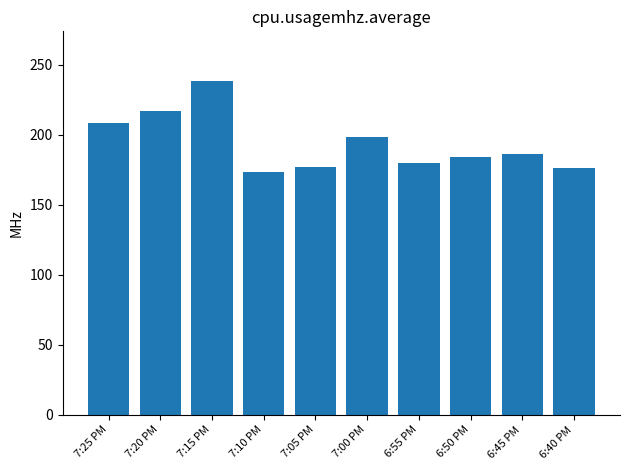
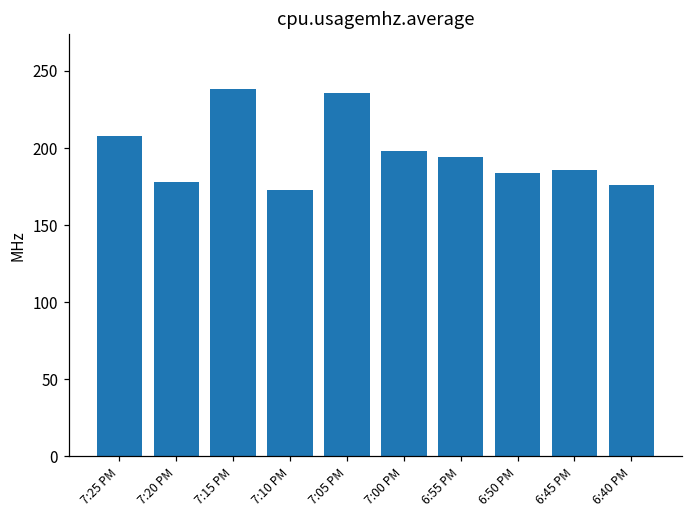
7:20 PM: 217 -> 178
7:05 PM: 177 -> 236
6:55 PM: 180 -> 194
